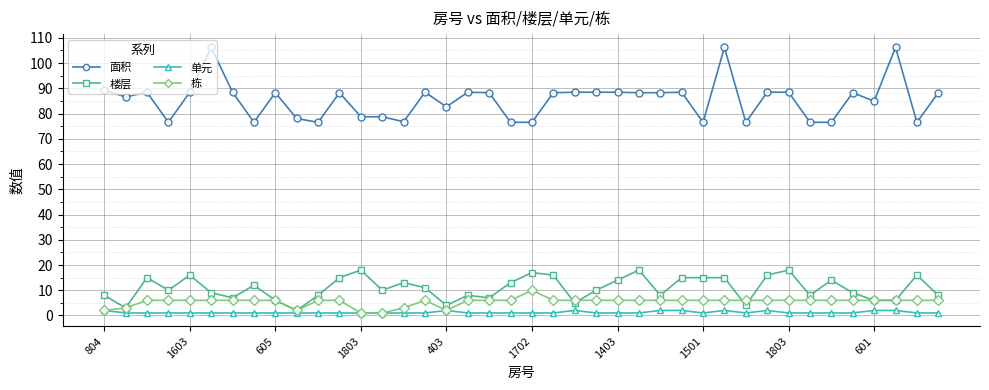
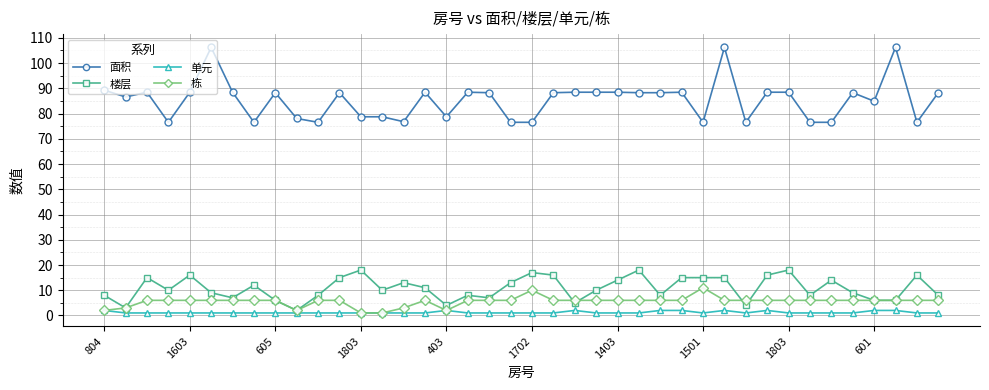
面积, 403: 83 -> 79
栋, 1501: 6 -> 11
